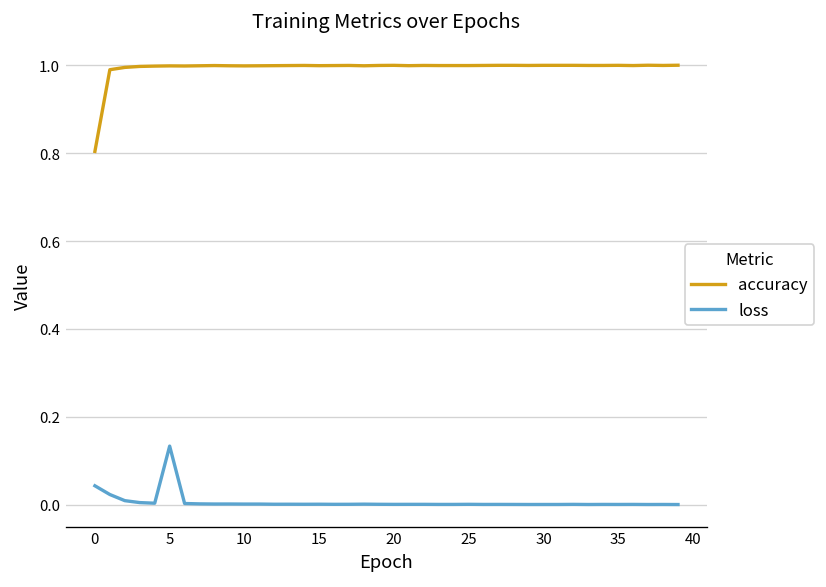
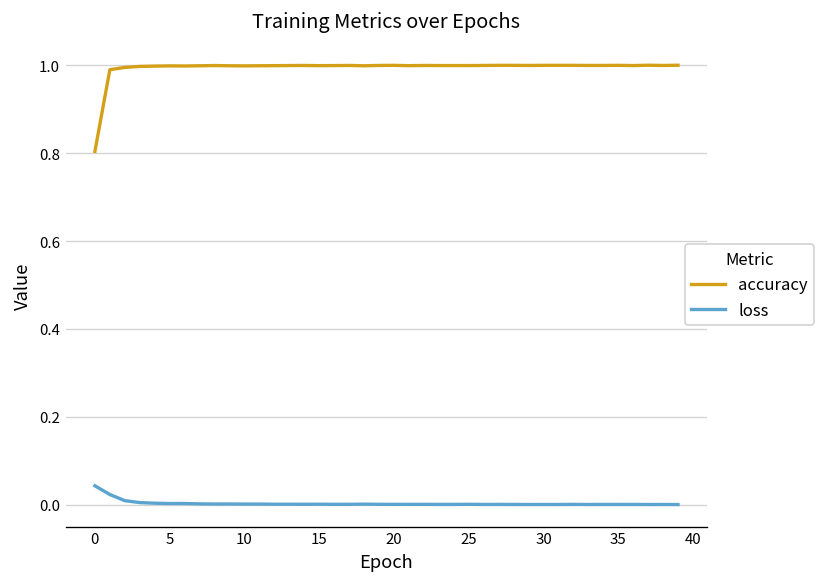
loss, 5: 0.13 -> 0.00
